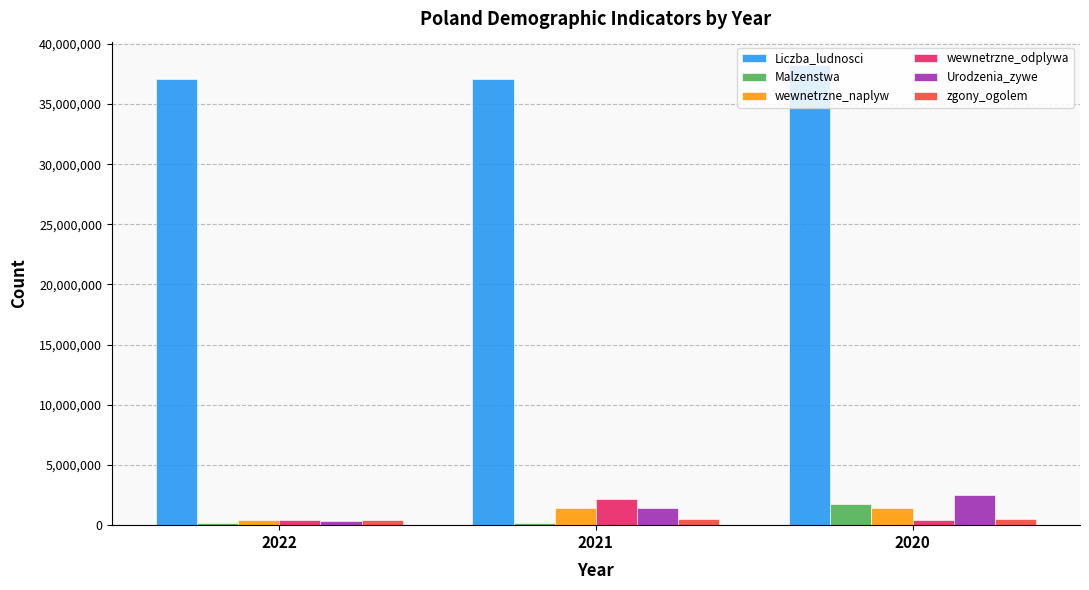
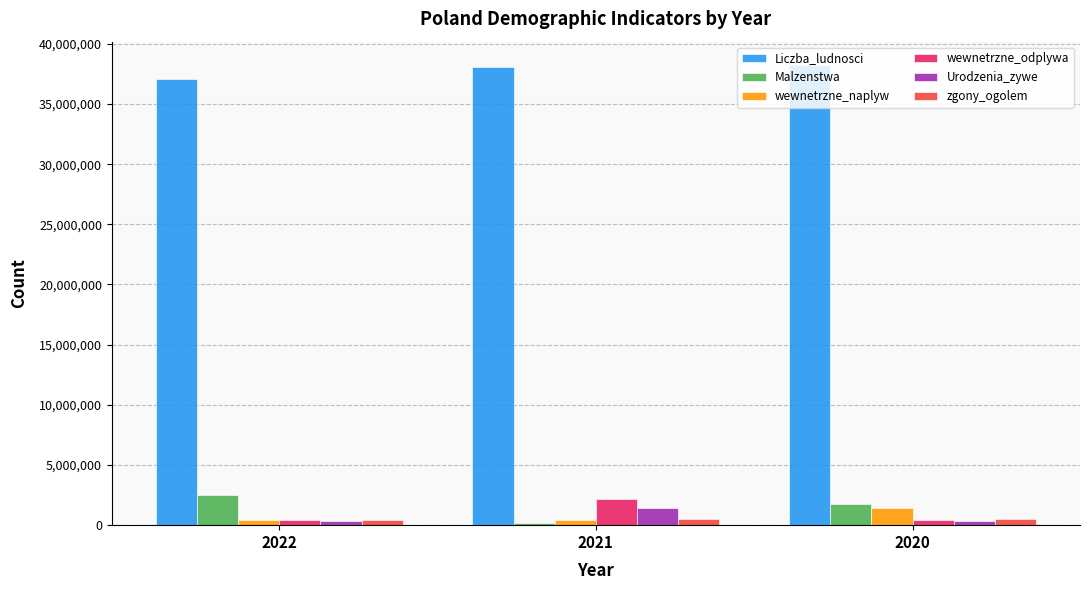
Malzenstwa, 2022: 200,000 -> 2,500,000
Liczba_ludnosci, 2021: 37,100,000 -> 38,100,000
wewnetrzne_naplyw, 2021: 1,400,000 -> 500,000
Urodzenia_zywe, 2020: 2,500,000 -> 400,000
